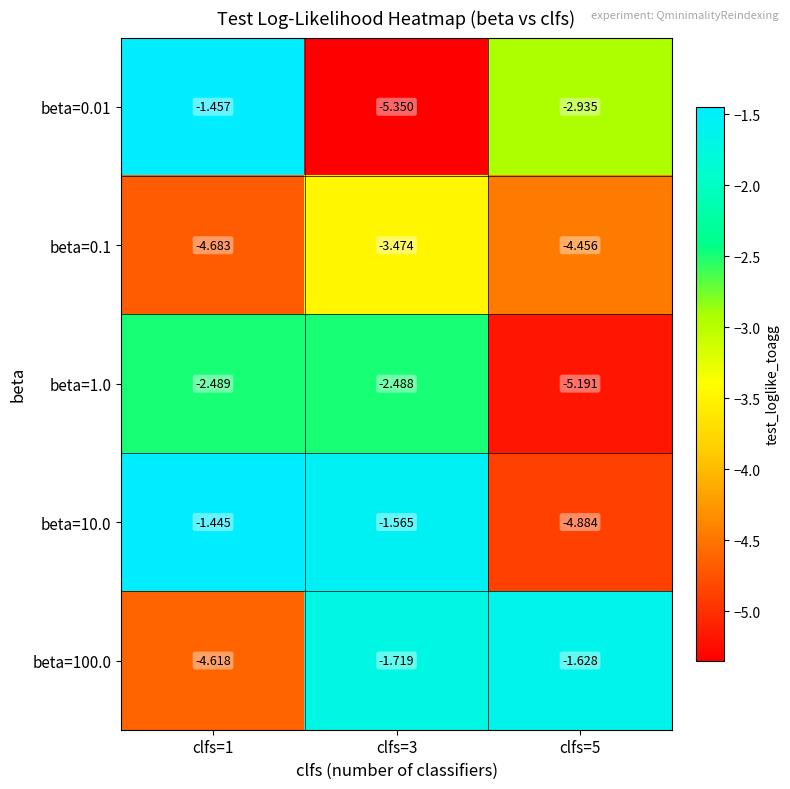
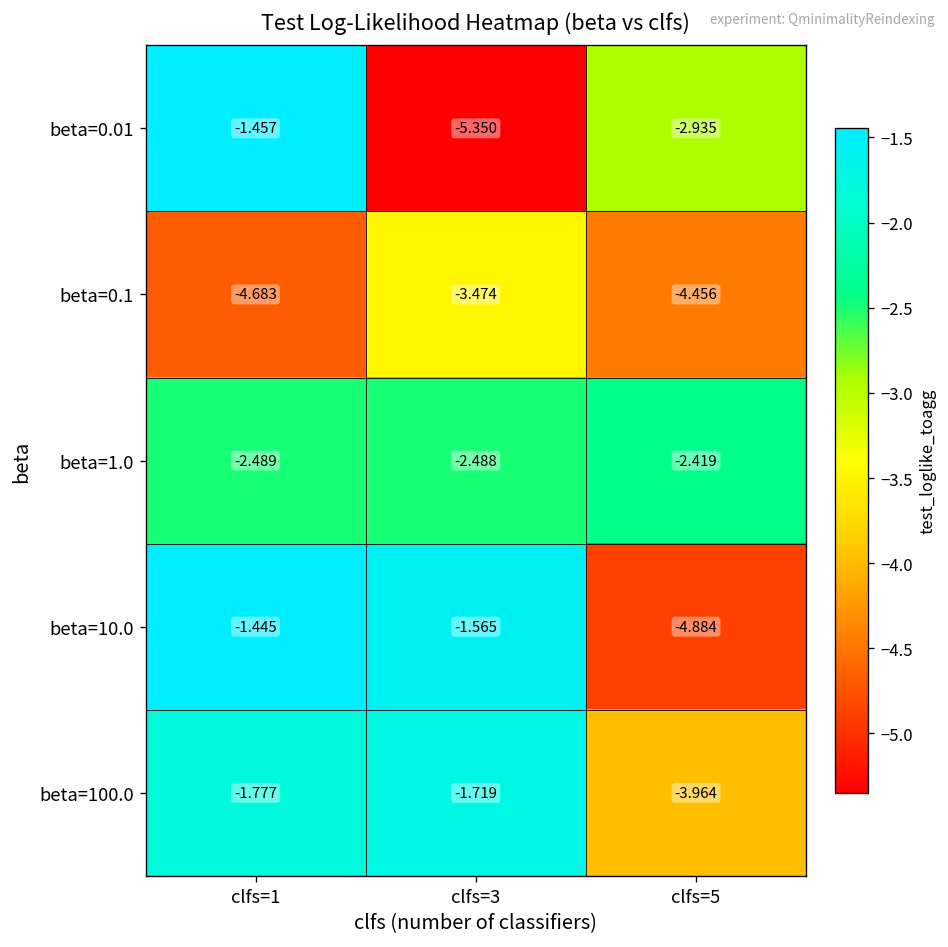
beta=1.0, clfs=5: -5.191 -> -2.419
beta=100.0, clfs=1: -4.618 -> -1.777
beta=100.0, clfs=5: -1.628 -> -3.964
